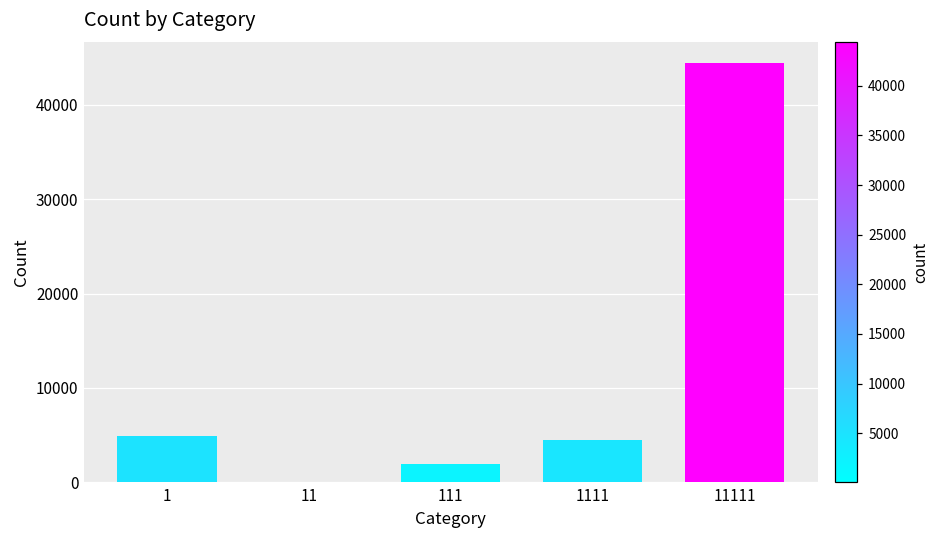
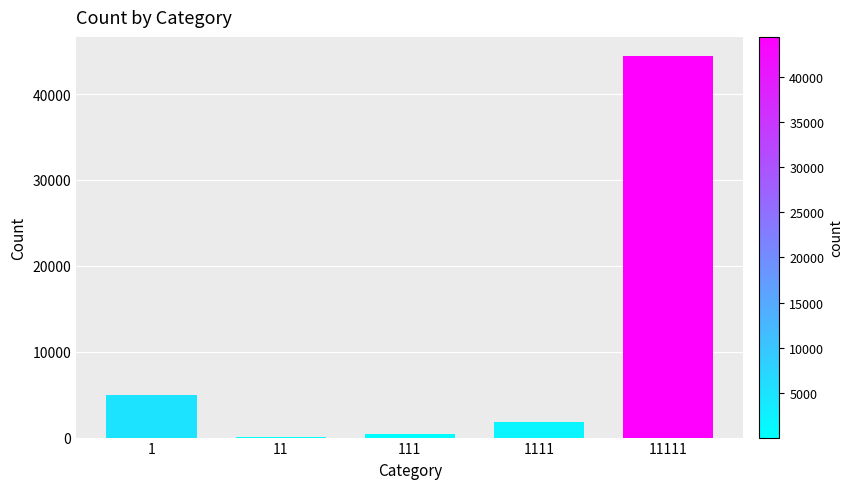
111: 2000 -> 0
1111: 4000 -> 2000
